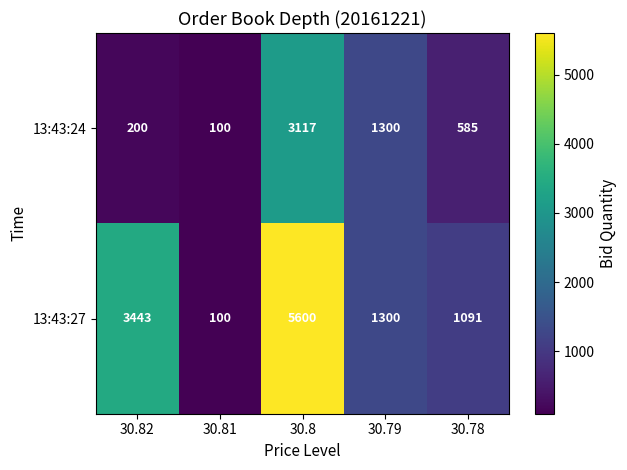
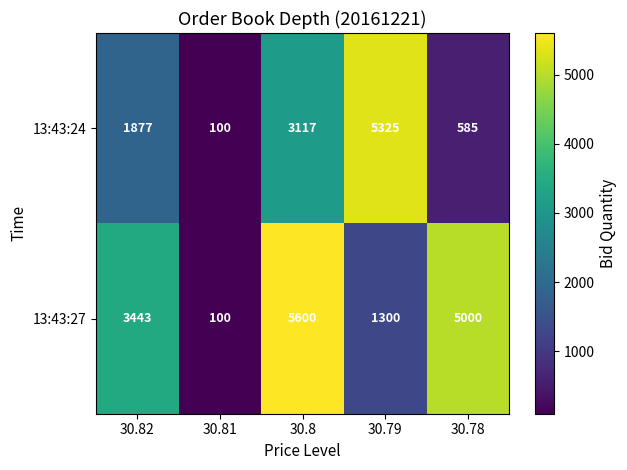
13:43:24, 30.82: 200 -> 1877
13:43:24, 30.79: 1300 -> 5325
13:43:27, 30.78: 1091 -> 5000
